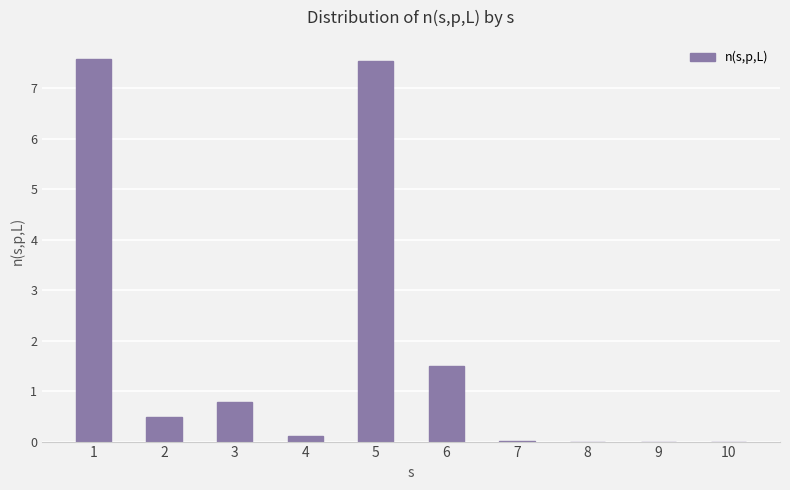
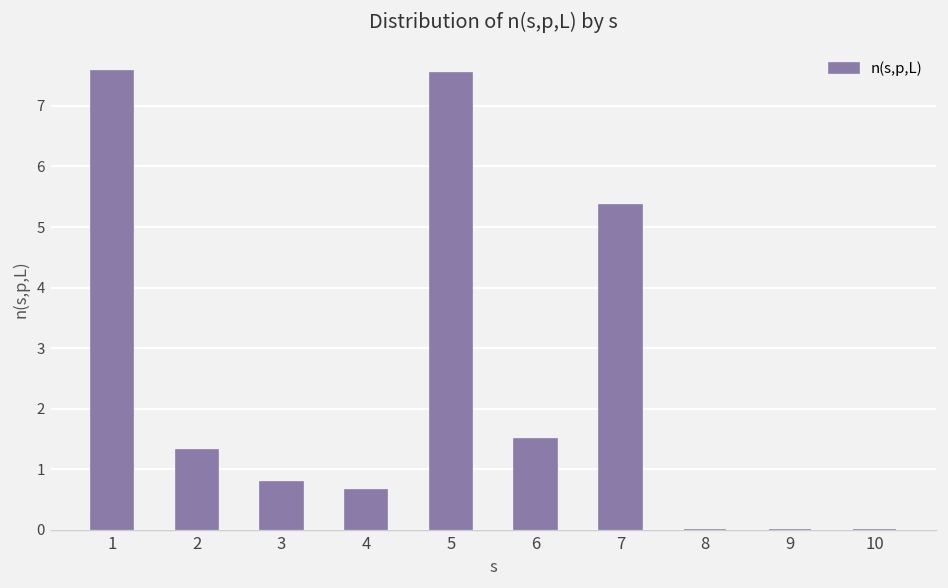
2: 0.5 -> 1.3
4: 0.1 -> 0.7
7: 0.0 -> 5.4
